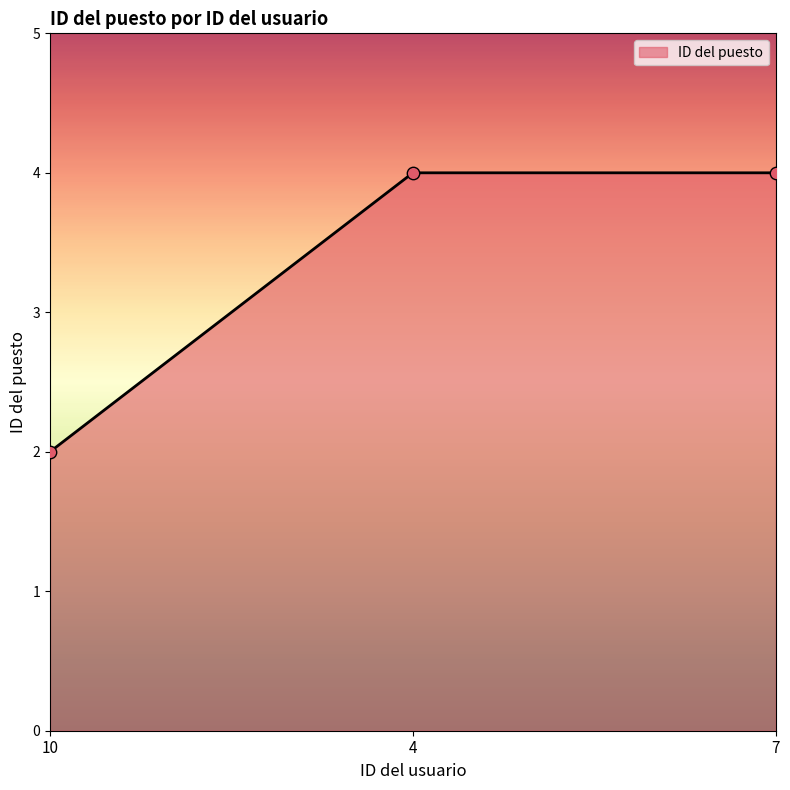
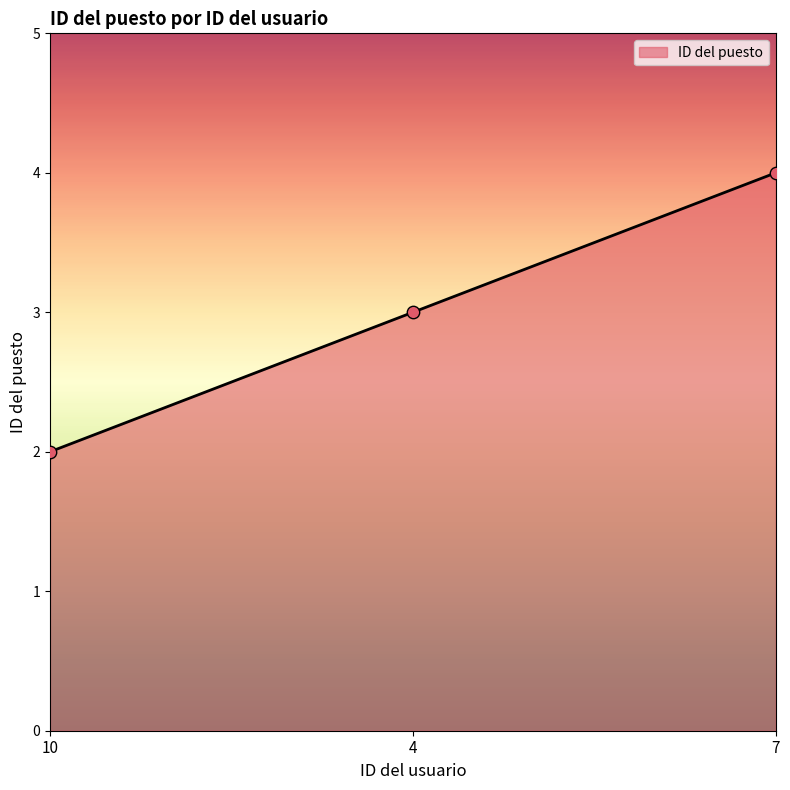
4: 4 -> 3
